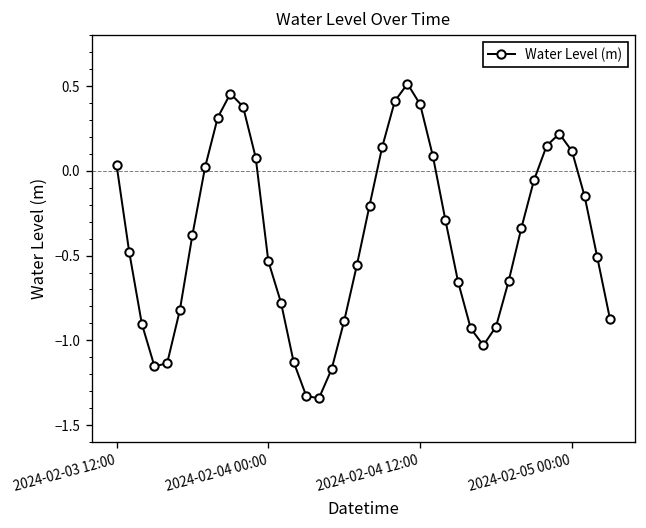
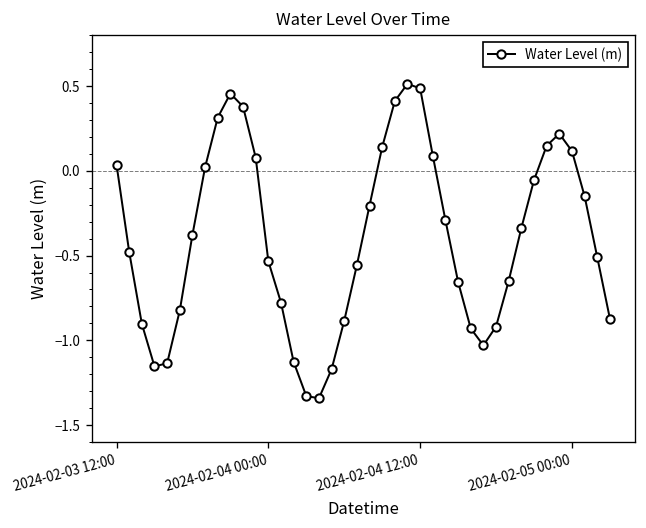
2024-02-04 12:00: 0.39 -> 0.49
